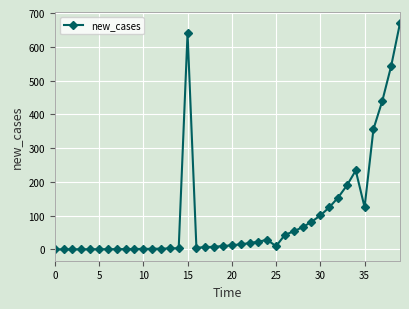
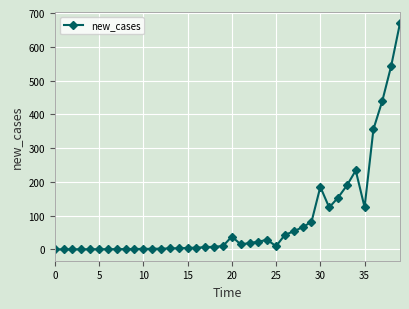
15: 640 -> 0
20: 10 -> 40
30: 100 -> 190
